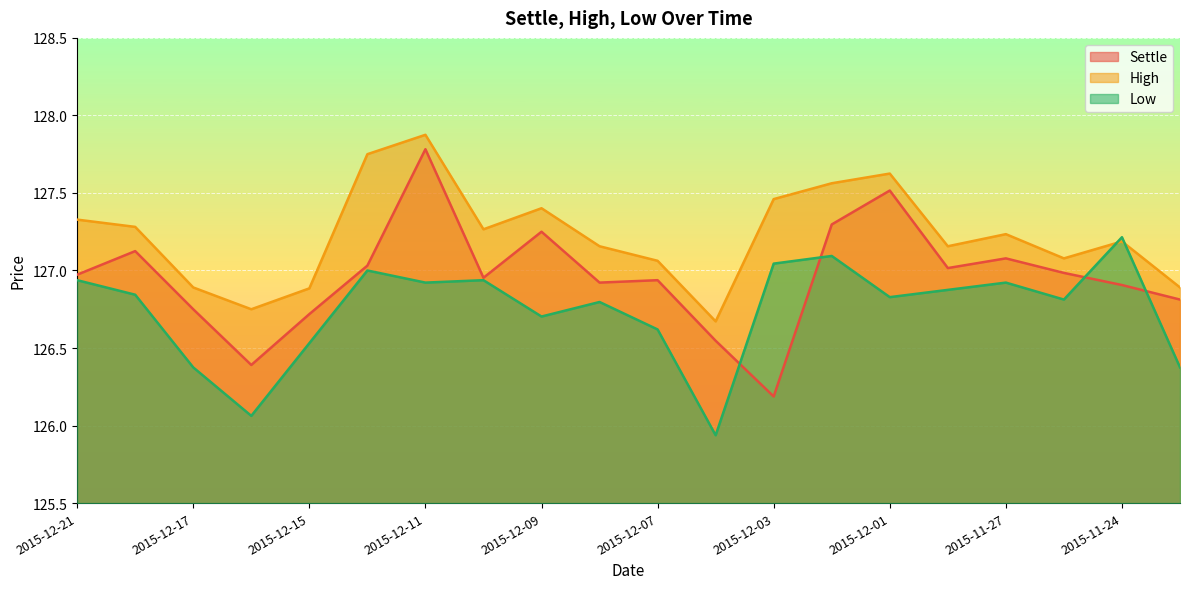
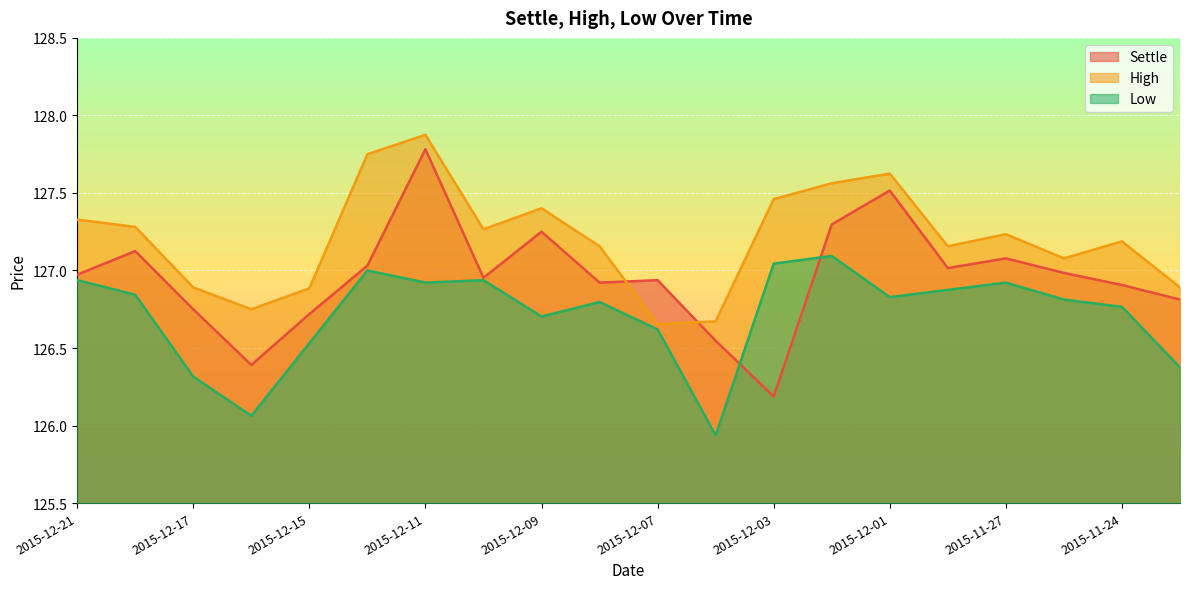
Low, 2015-12-17: 126.38 -> 126.32
High, 2015-12-07: 127.06 -> 126.65
Low, 2015-11-24: 127.21 -> 126.77
